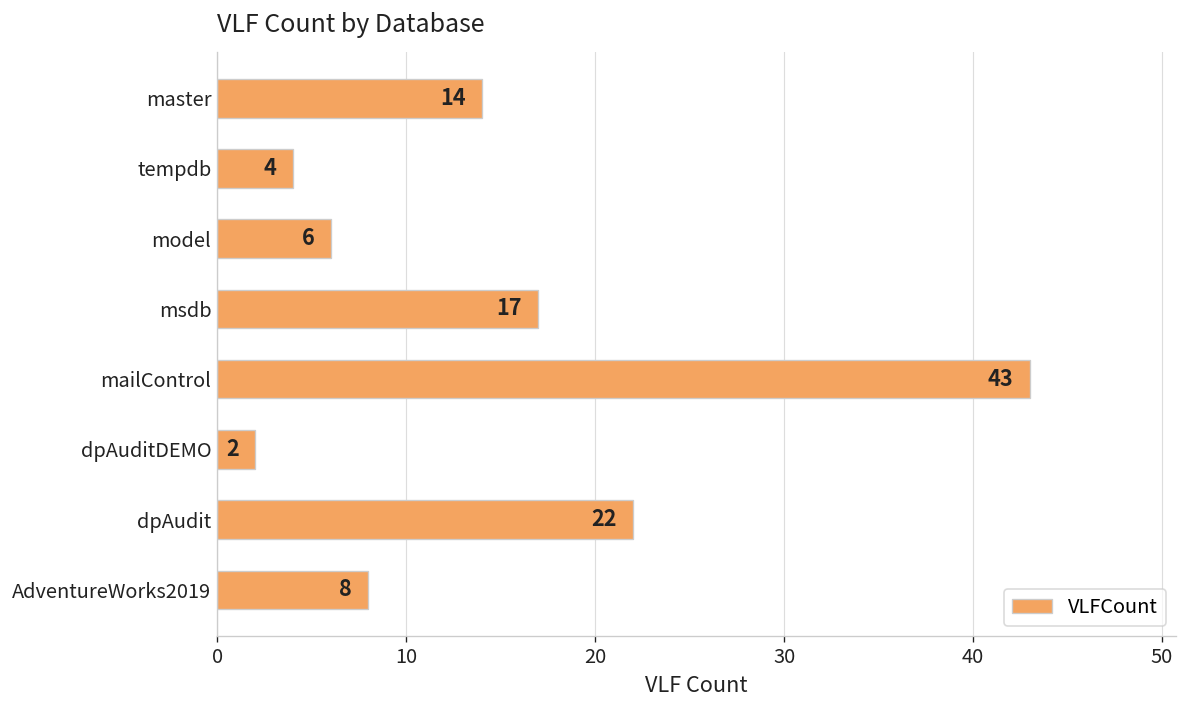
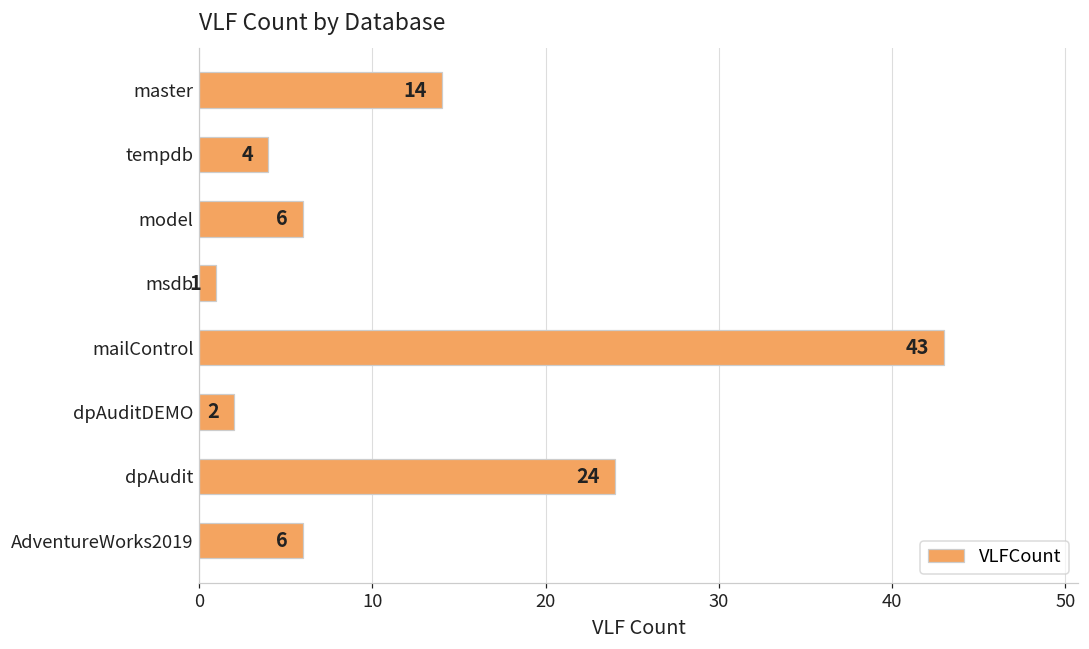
msdb: 17 -> 1
dpAudit: 22 -> 24
AdventureWorks2019: 8 -> 6
